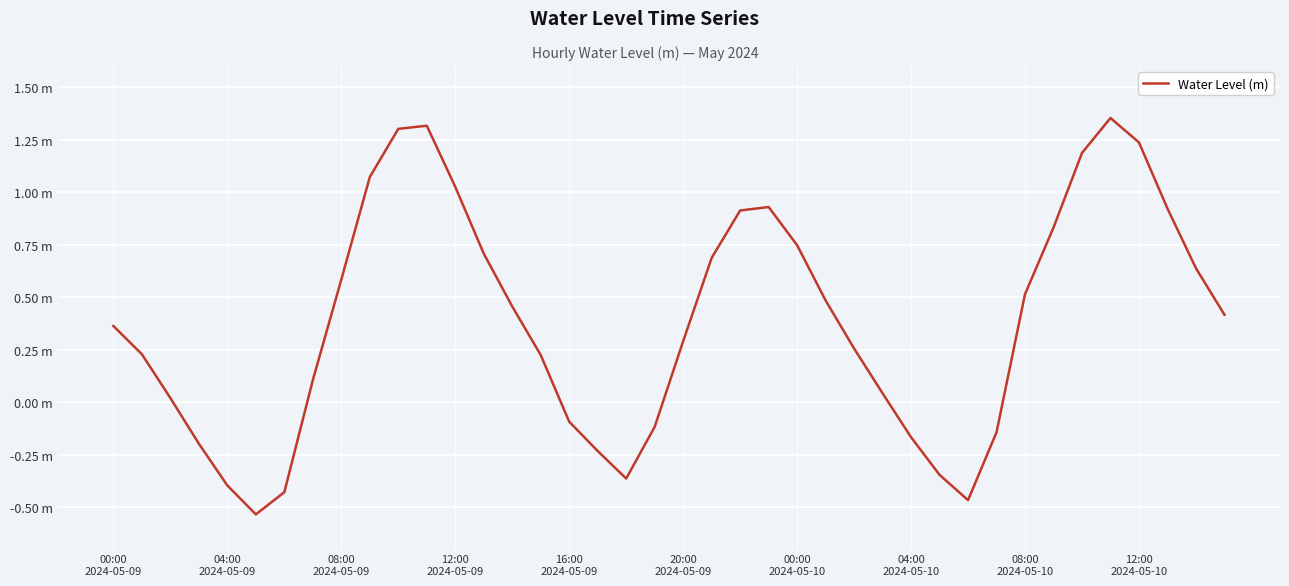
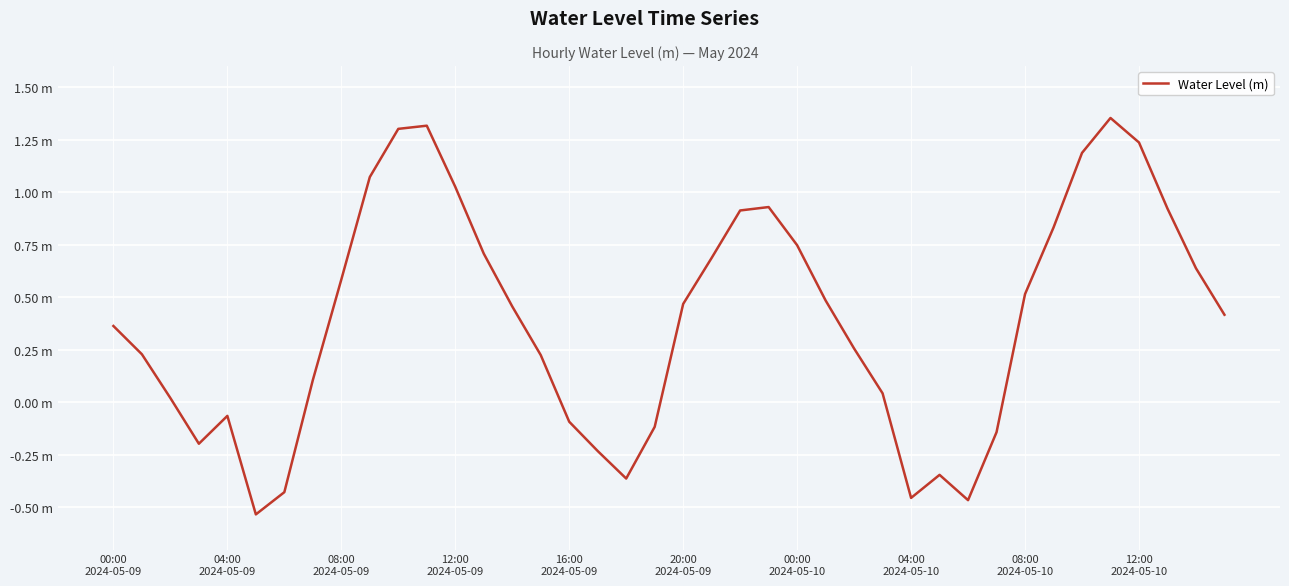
04:00 2024-05-09: -0.40 m -> -0.06 m
20:00 2024-05-09: 0.29 m -> 0.47 m
04:00 2024-05-10: -0.17 m -> -0.45 m
